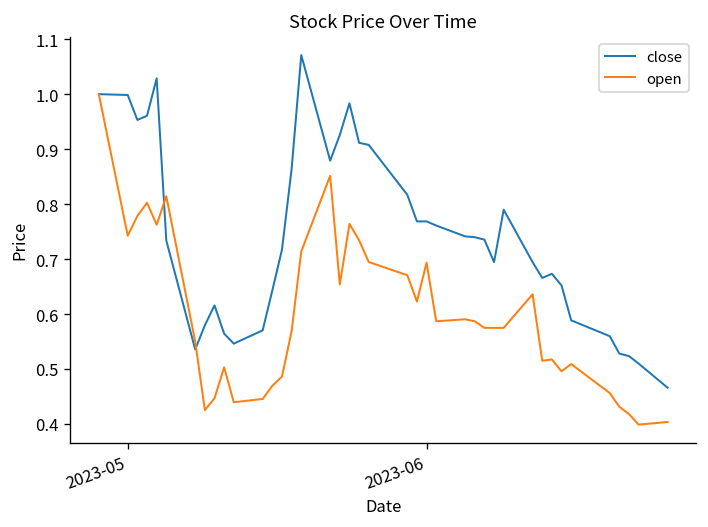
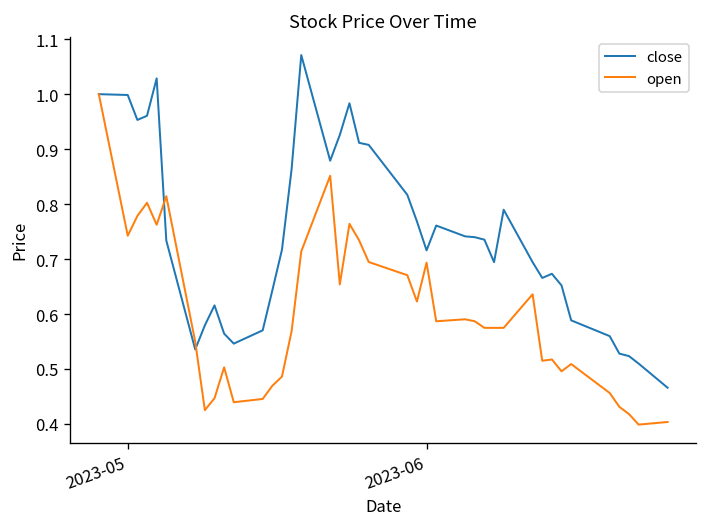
close, 2023-06: 0.77 -> 0.72
